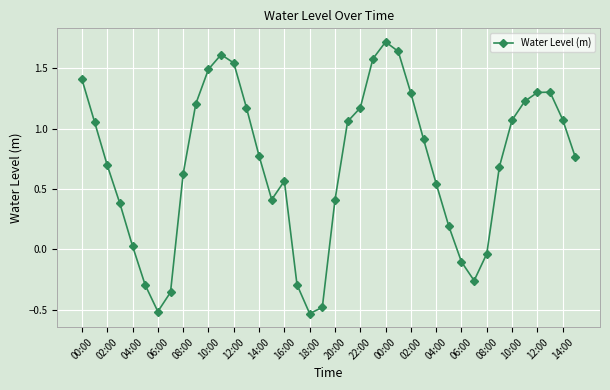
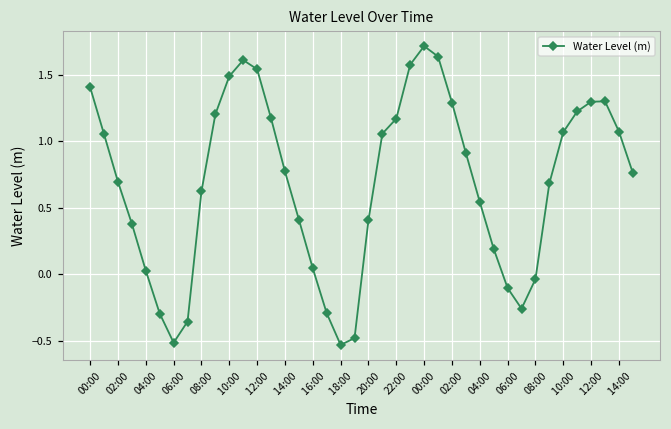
16:00: 0.57 -> 0.05
